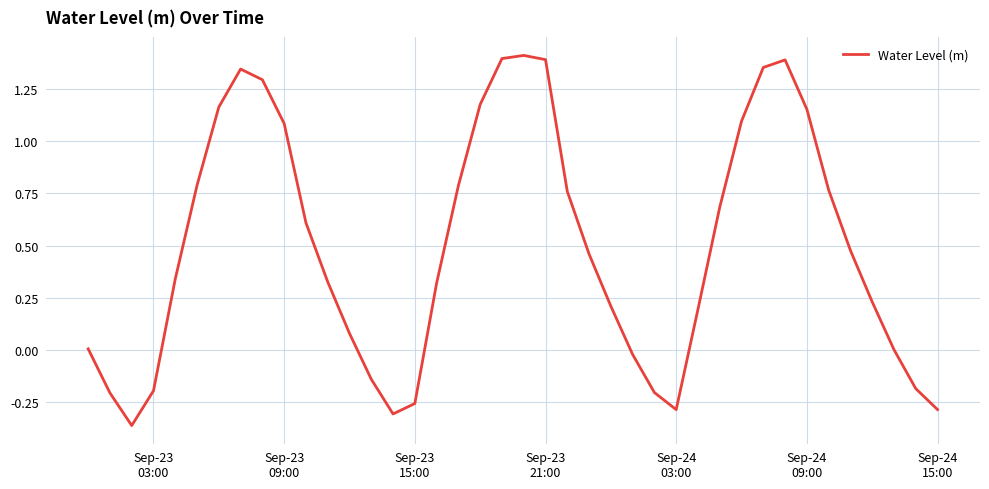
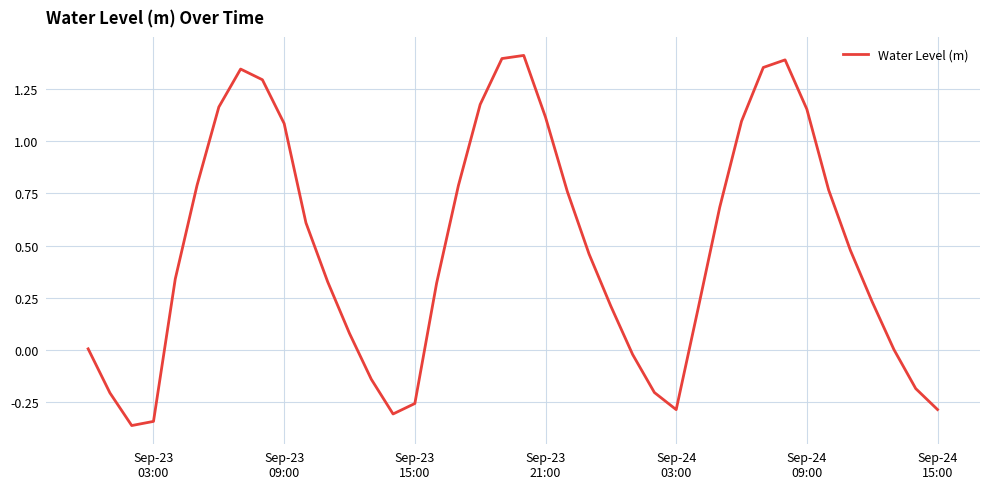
Sep-23 03:00: -0.19 -> -0.34
Sep-23 21:00: 1.39 -> 1.11
